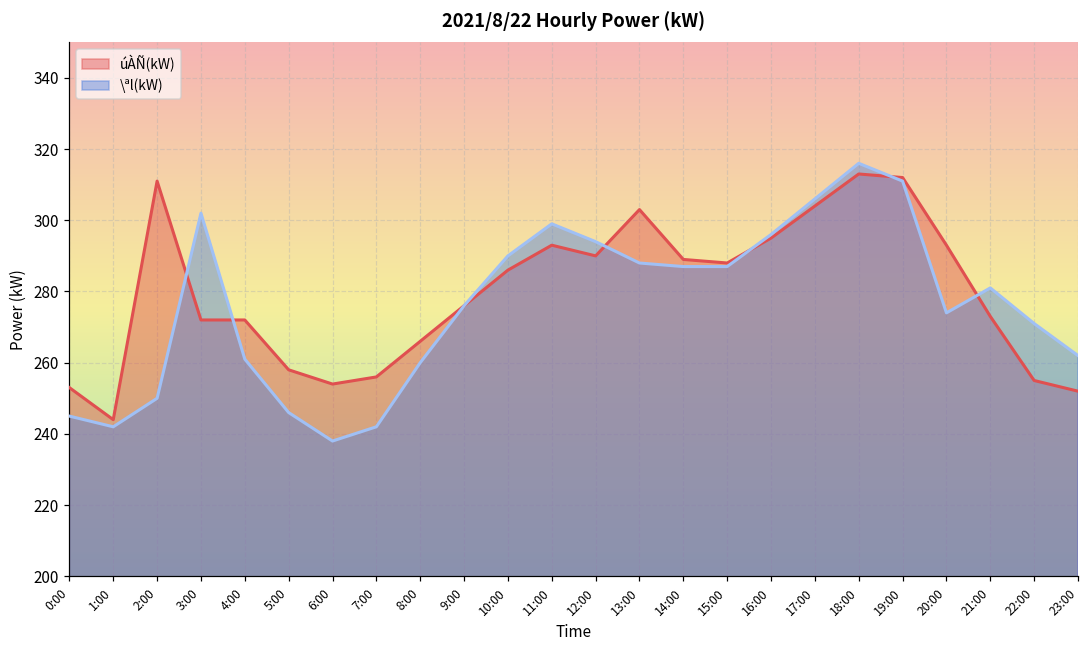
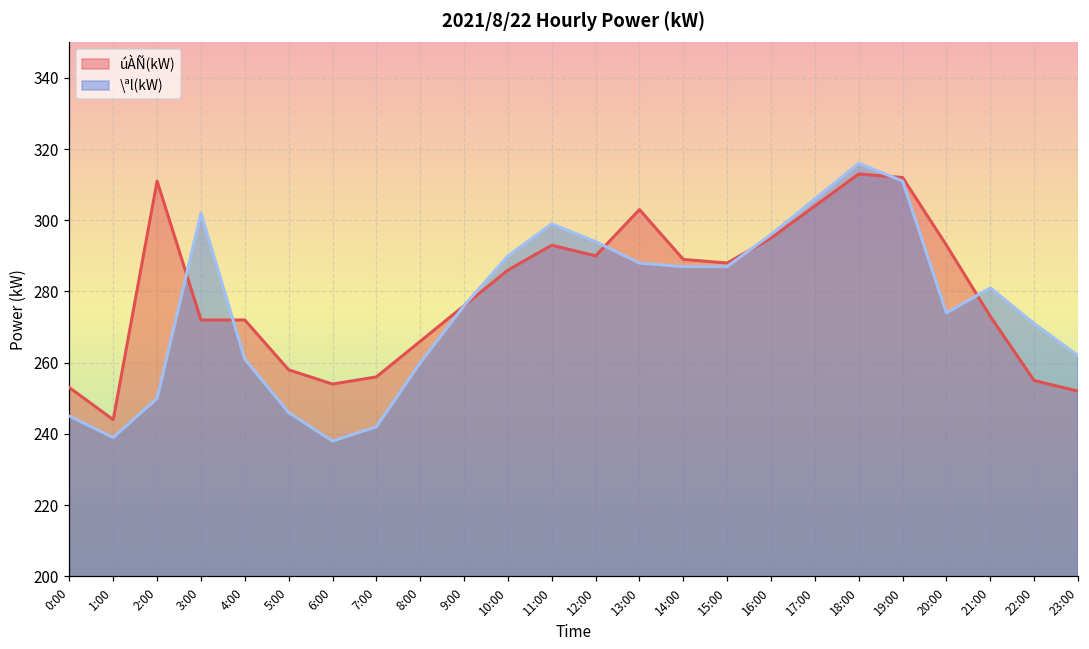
\ªl(kW), 1:00: 242 -> 239
